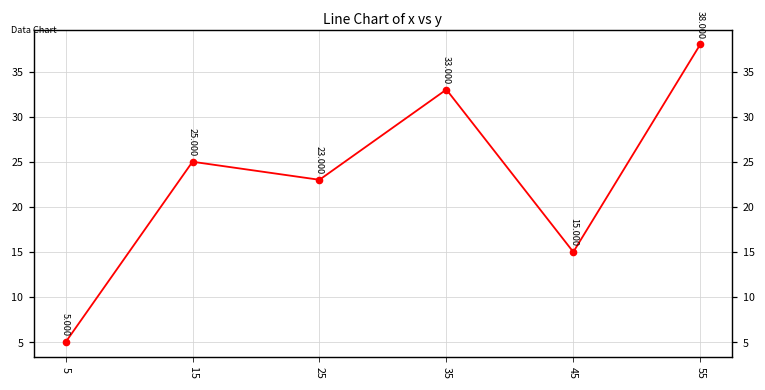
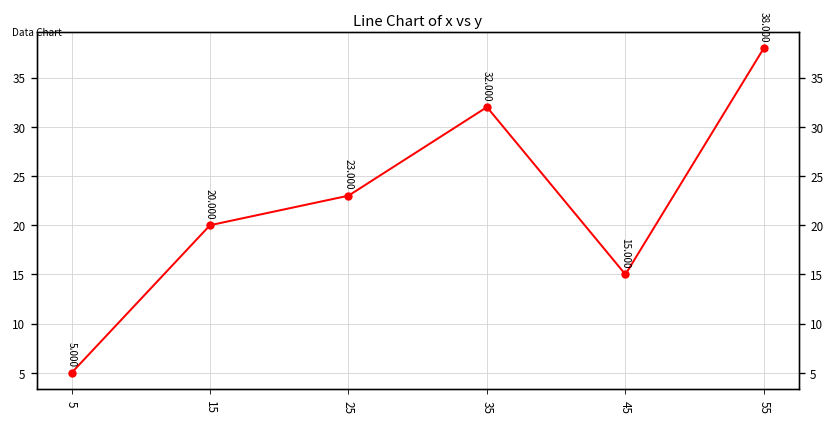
15: 25.000 -> 20.000
35: 33.000 -> 32.000
